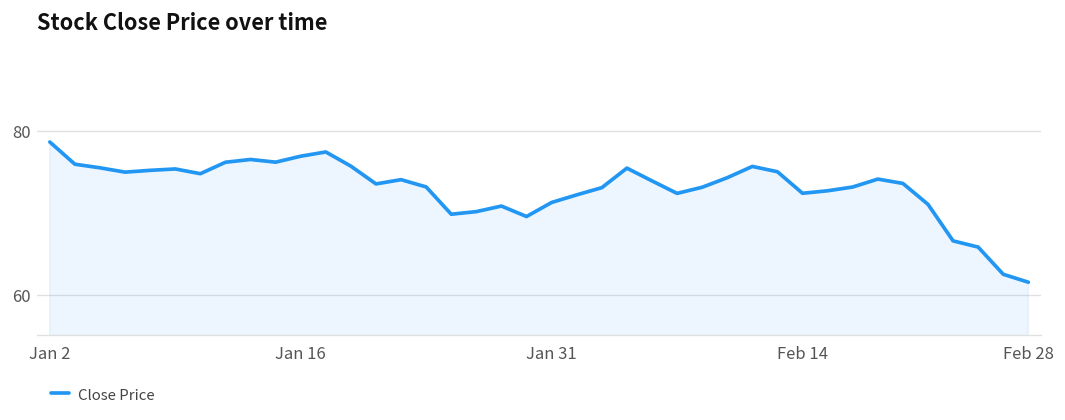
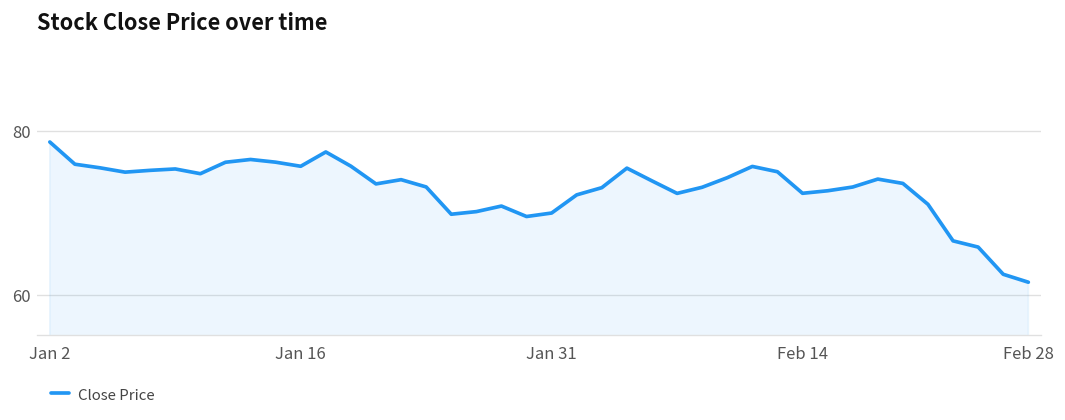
Jan 16: 77 -> 76
Jan 31: 71 -> 70
